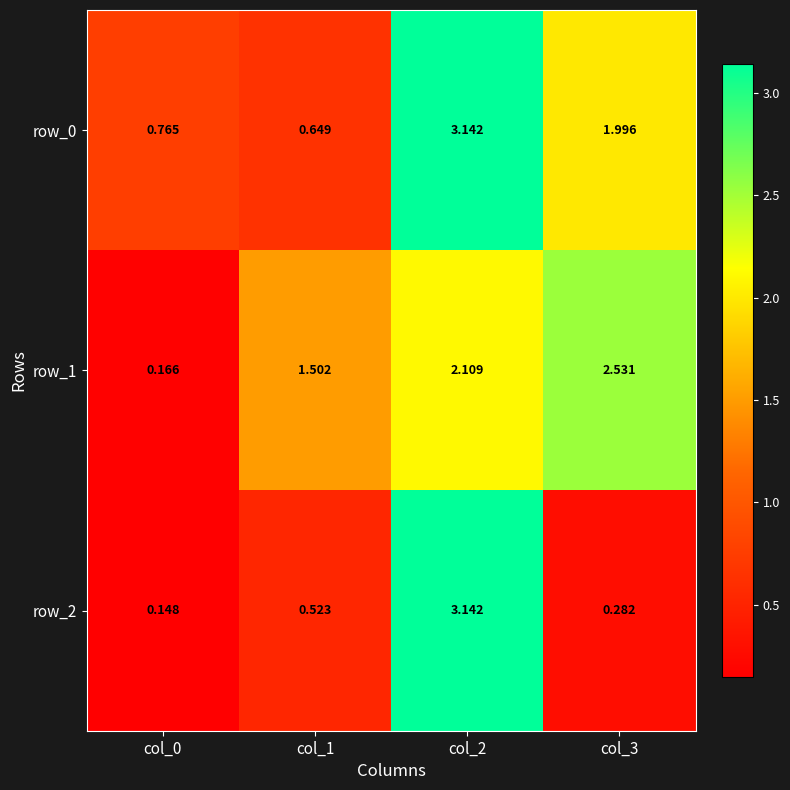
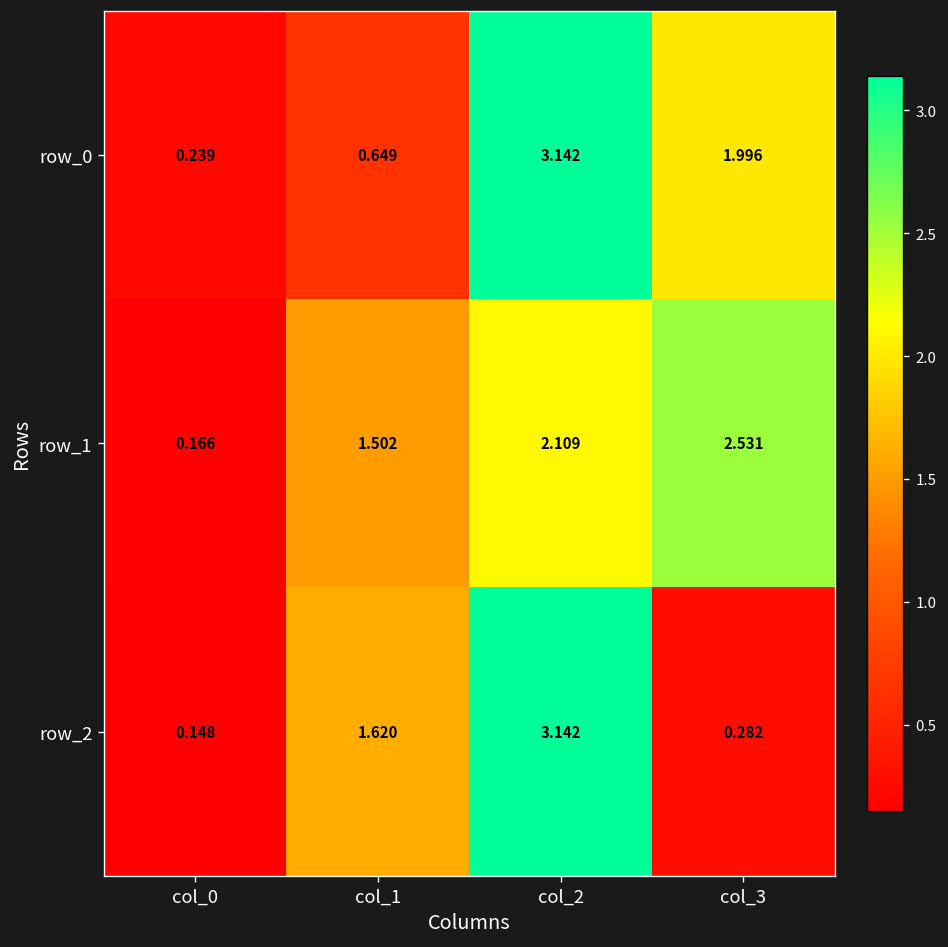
row_0, col_0: 0.765 -> 0.239
row_2, col_1: 0.523 -> 1.620
